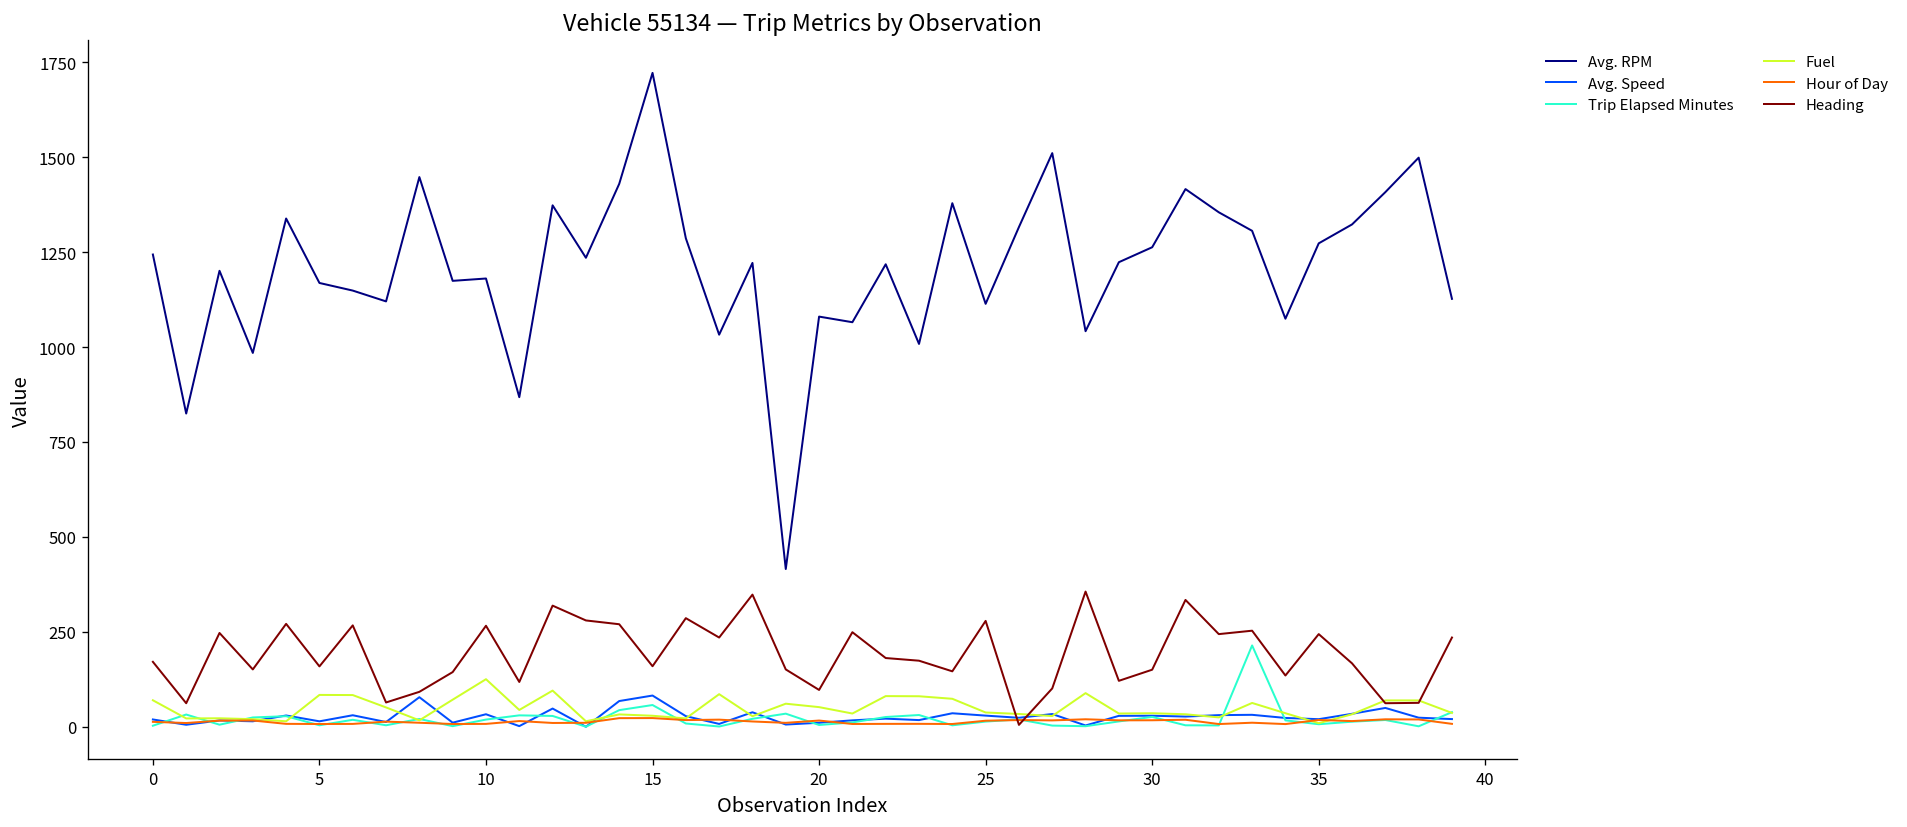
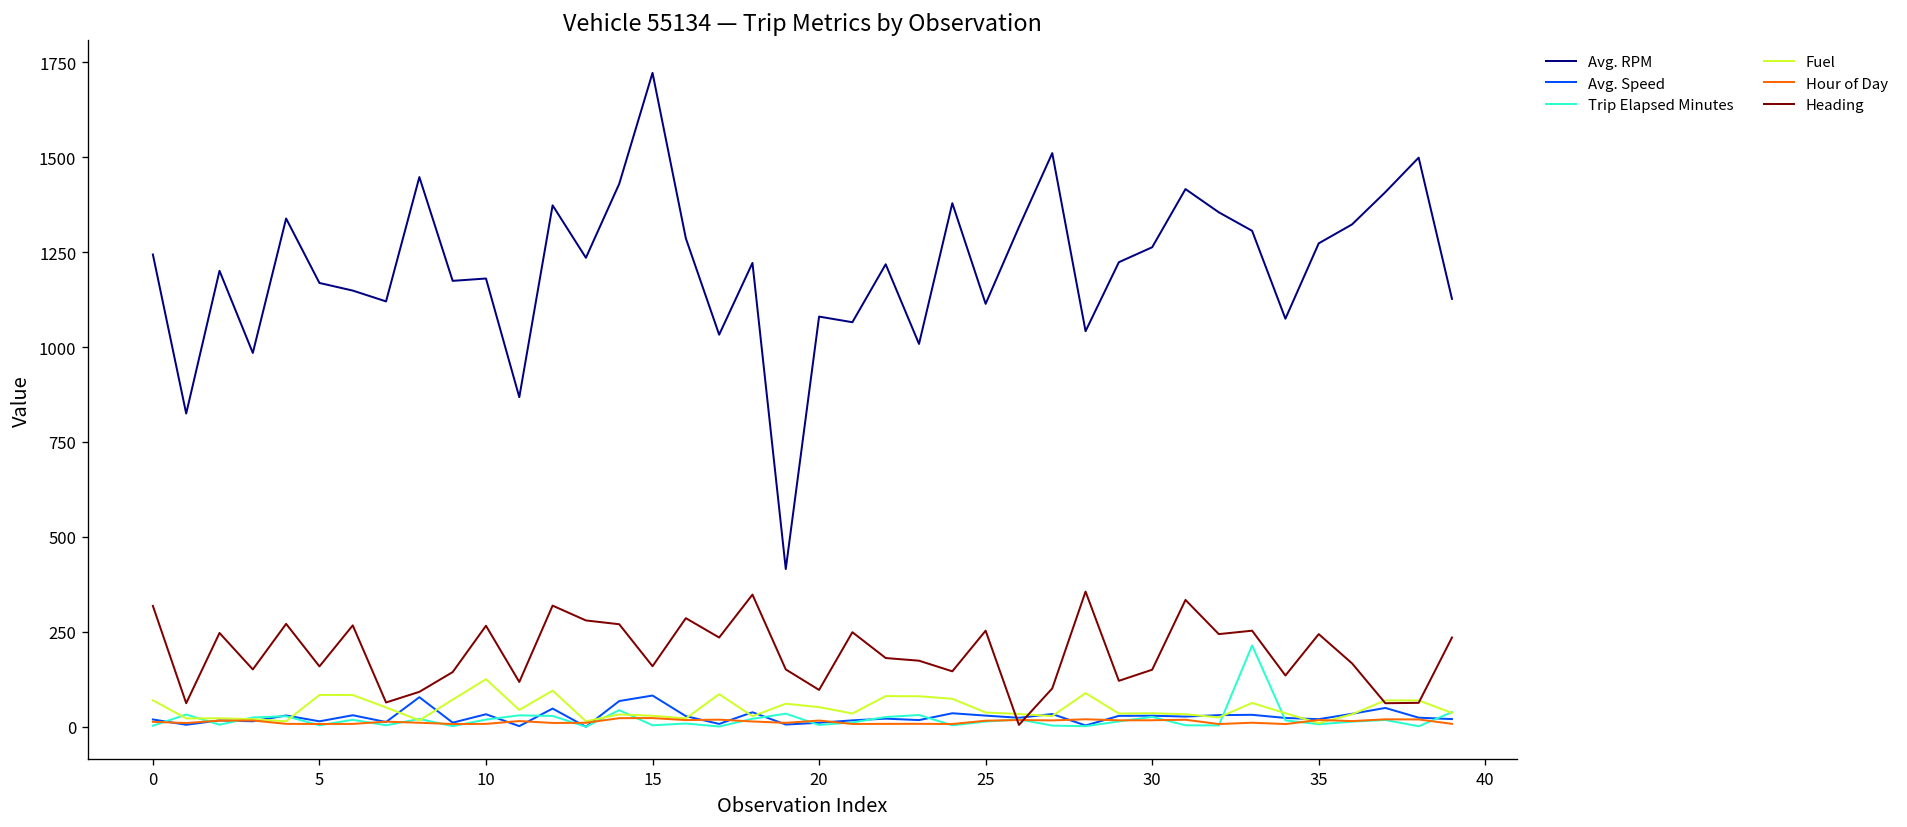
Heading, 0: 170 -> 320
Trip Elapsed Minutes, 15: 60 -> 0
Heading, 25: 280 -> 250
